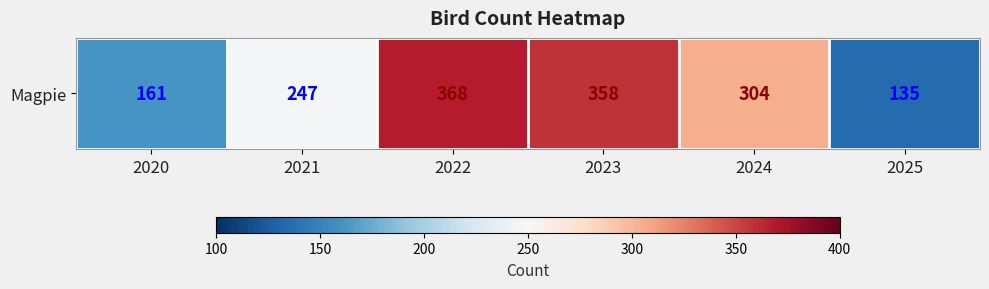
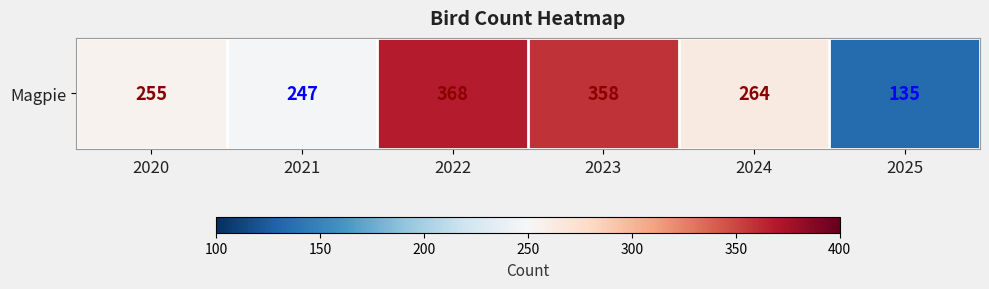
Magpie, 2020: 161 -> 255
Magpie, 2024: 304 -> 264
